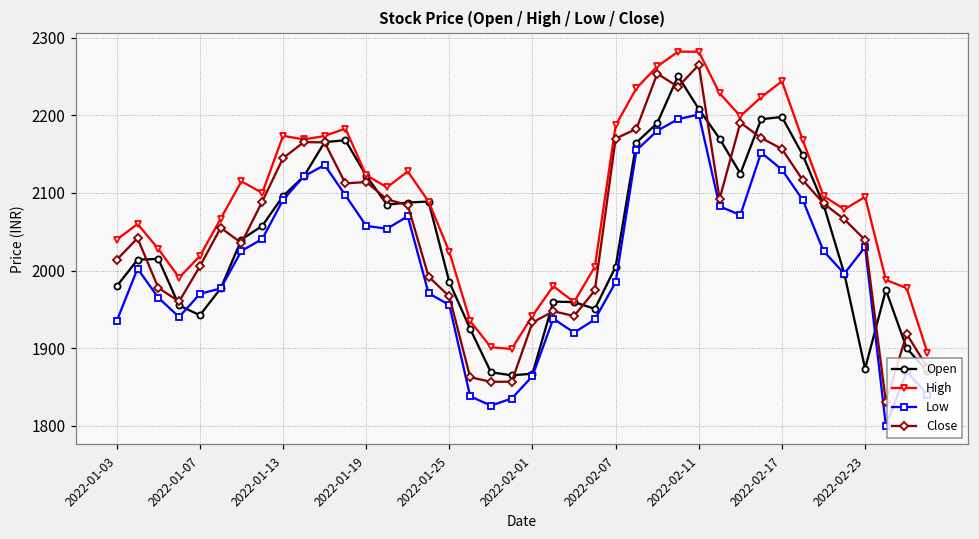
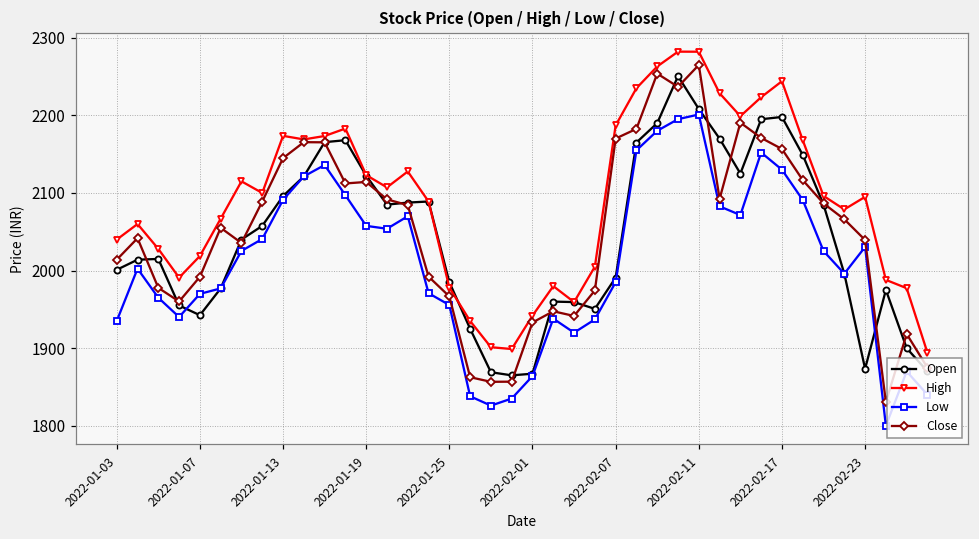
Open, 2022-01-03: 1980 -> 2000
Close, 2022-01-07: 2010 -> 1990
High, 2022-01-25: 2020 -> 1980
Open, 2022-02-07: 2010 -> 1990
